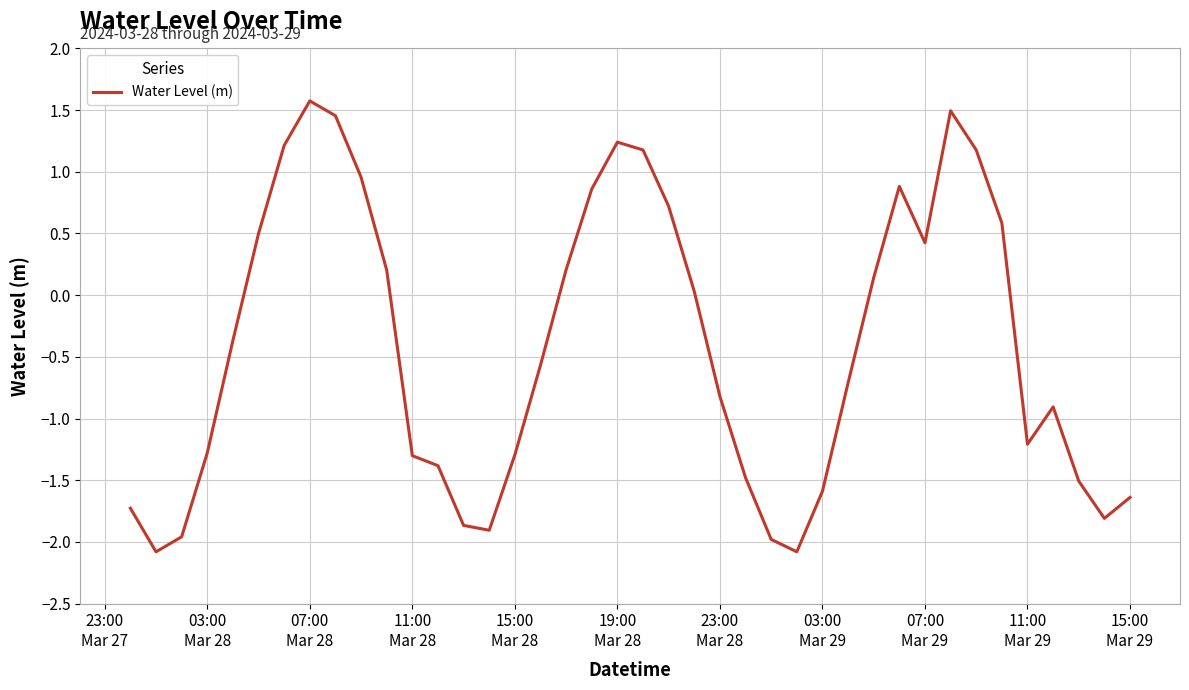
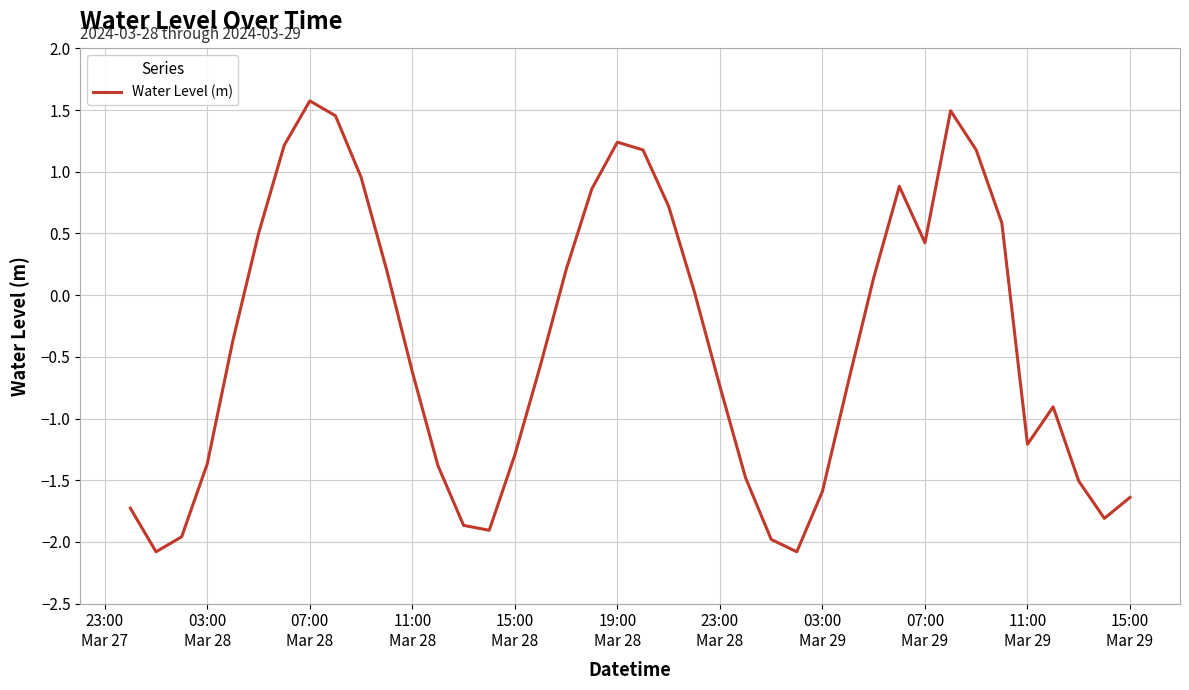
03:00 Mar 28: -1.28 -> -1.37
11:00 Mar 28: -1.30 -> -0.62
23:00 Mar 28: -0.82 -> -0.74
